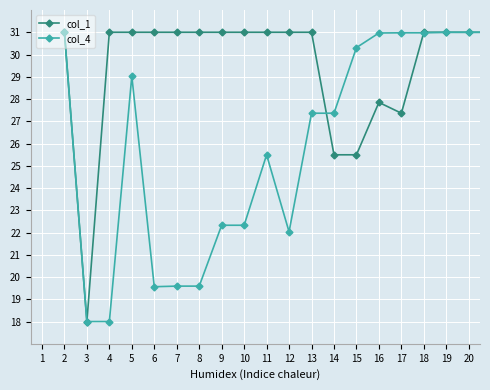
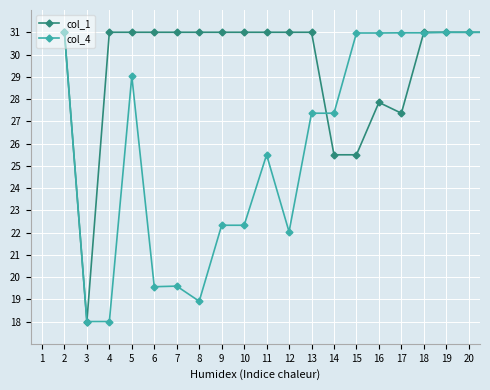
col_4, 8: 19.6 -> 18.9
col_4, 15: 30.3 -> 31.0
